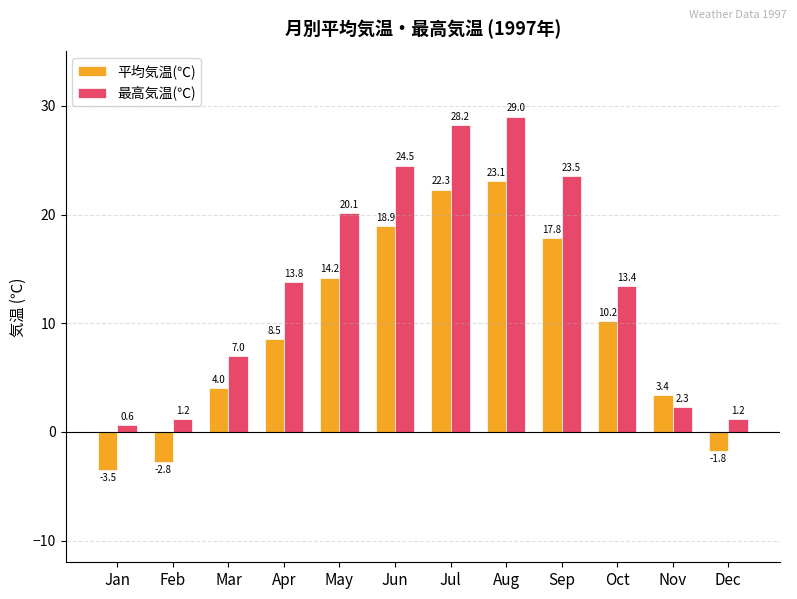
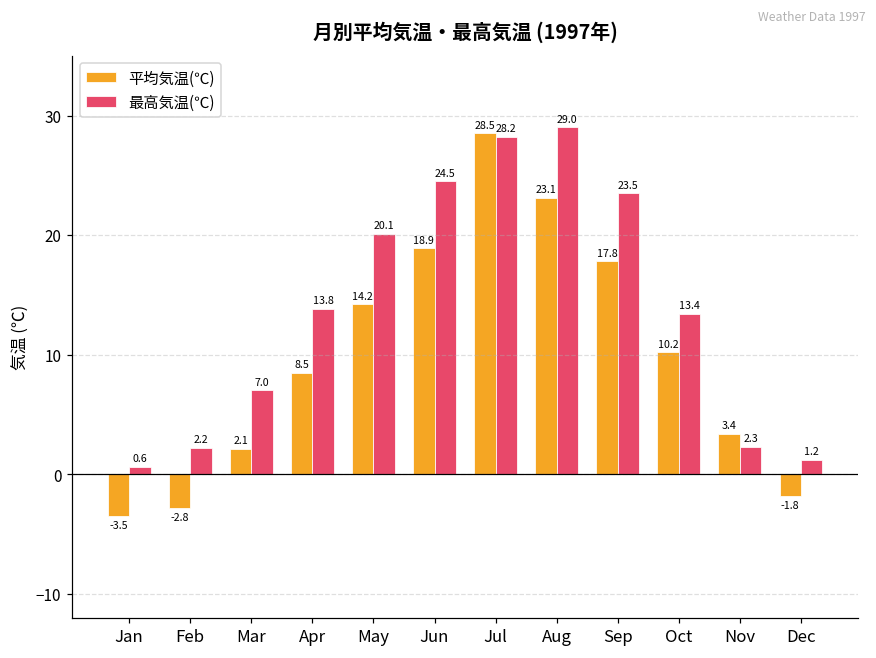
最高気温(℃), Feb: 1.2 -> 2.2
平均気温(℃), Mar: 4.0 -> 2.1
平均気温(℃), Jul: 22.3 -> 28.5
